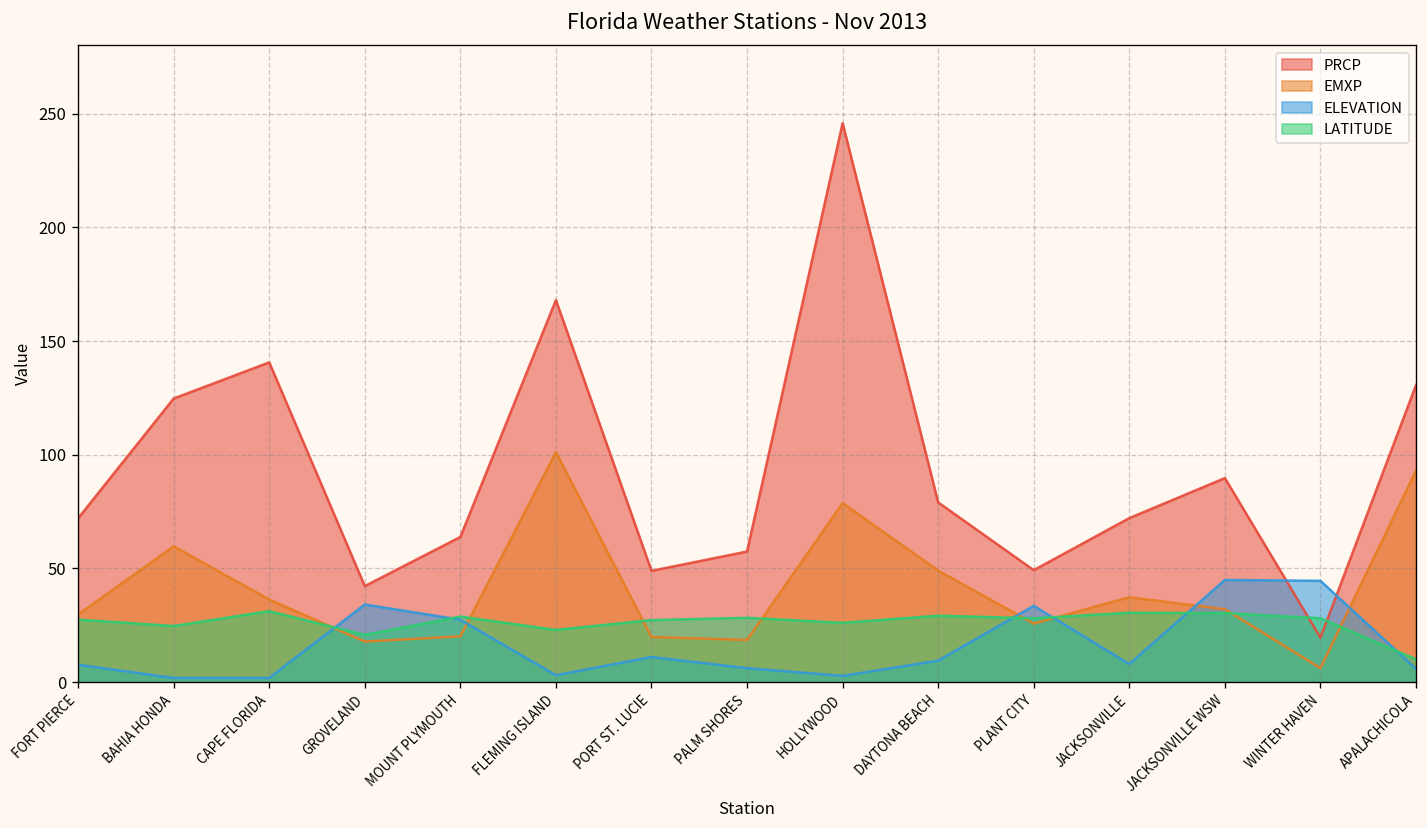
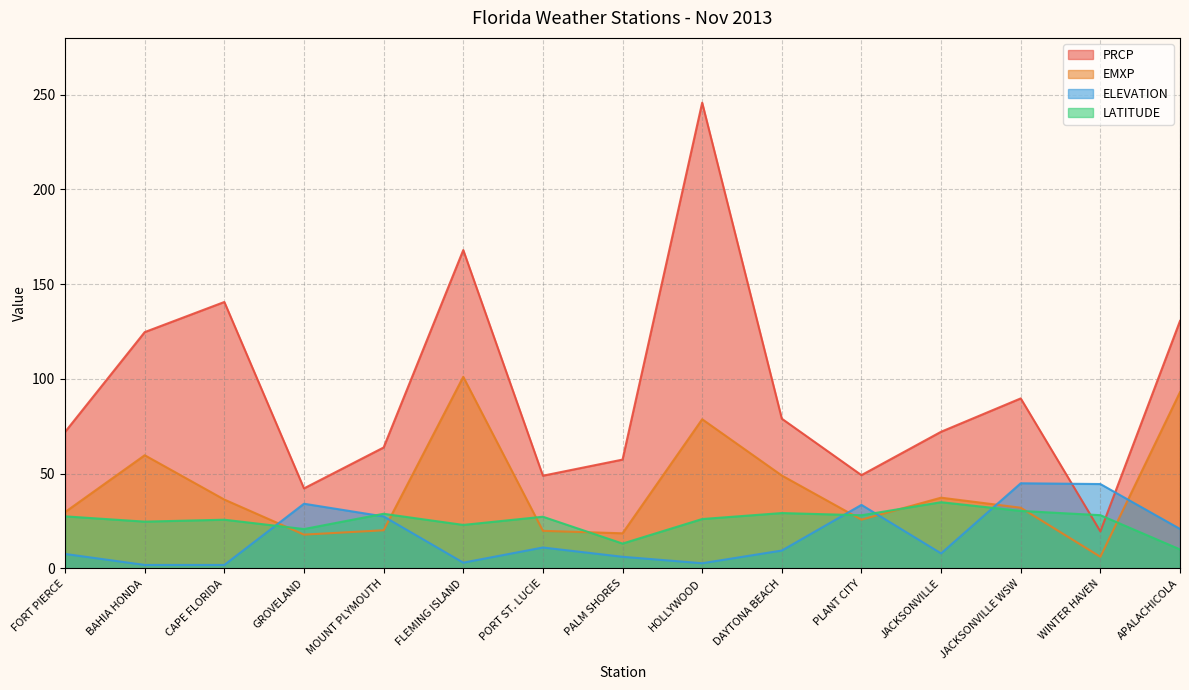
LATITUDE, CAPE FLORIDA: 31 -> 26
LATITUDE, PALM SHORES: 28 -> 13
LATITUDE, JACKSONVILLE: 30 -> 35
ELEVATION, APALACHICOLA: 6 -> 21
